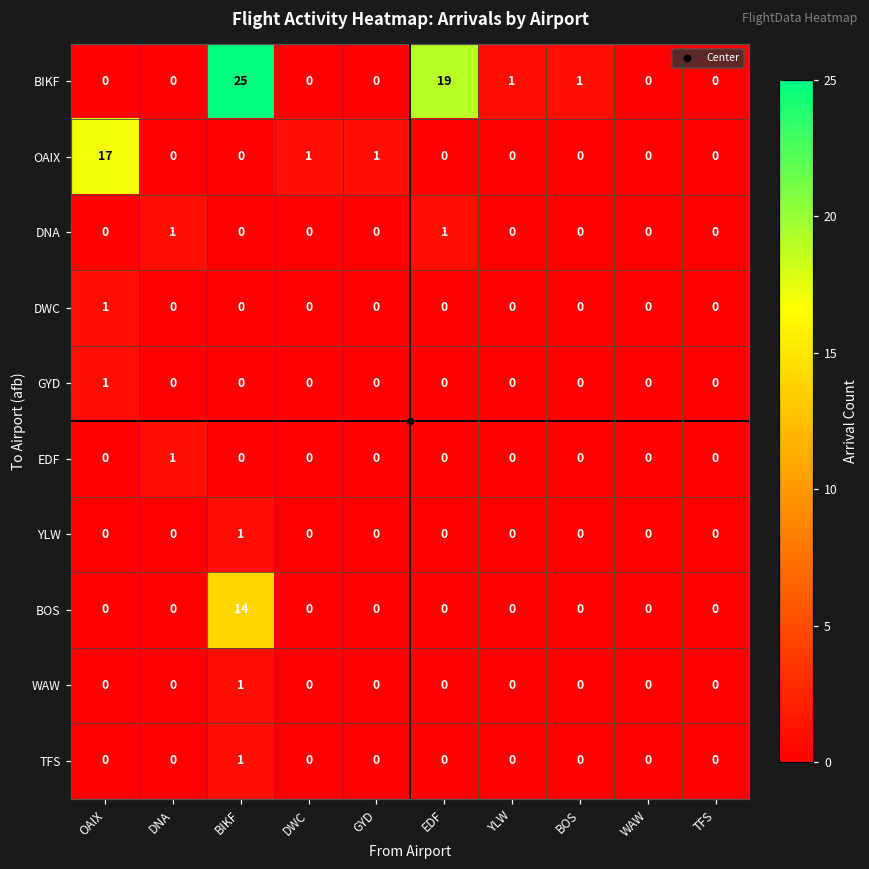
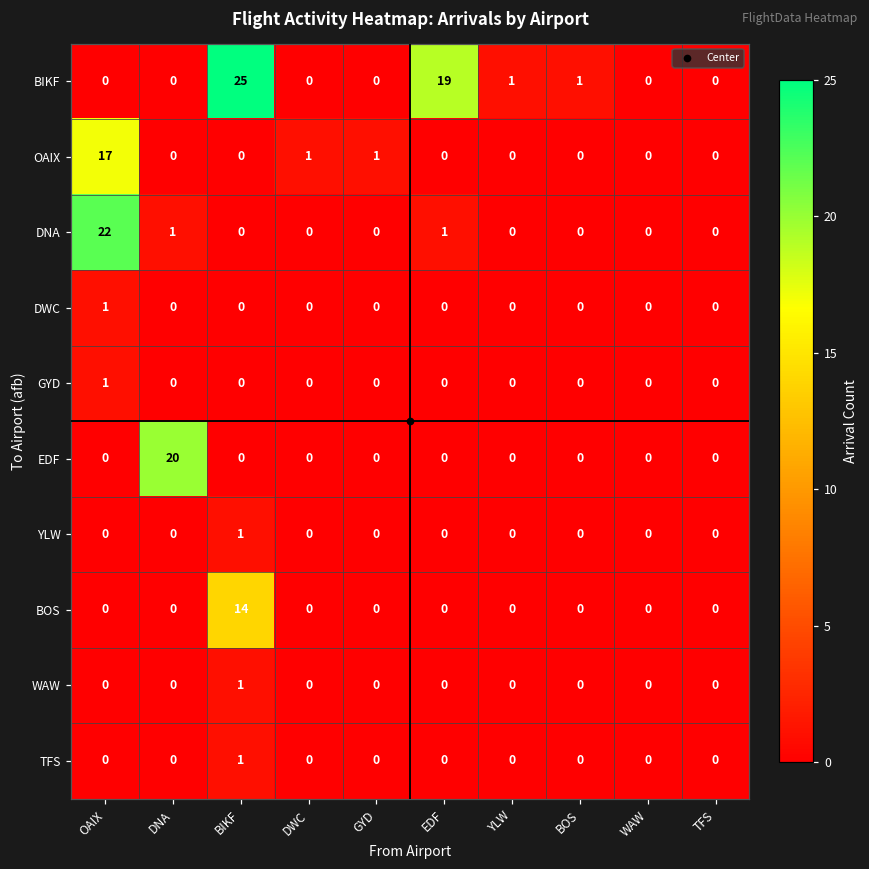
DNA, OAIX: 0 -> 22
EDF, DNA: 1 -> 20
